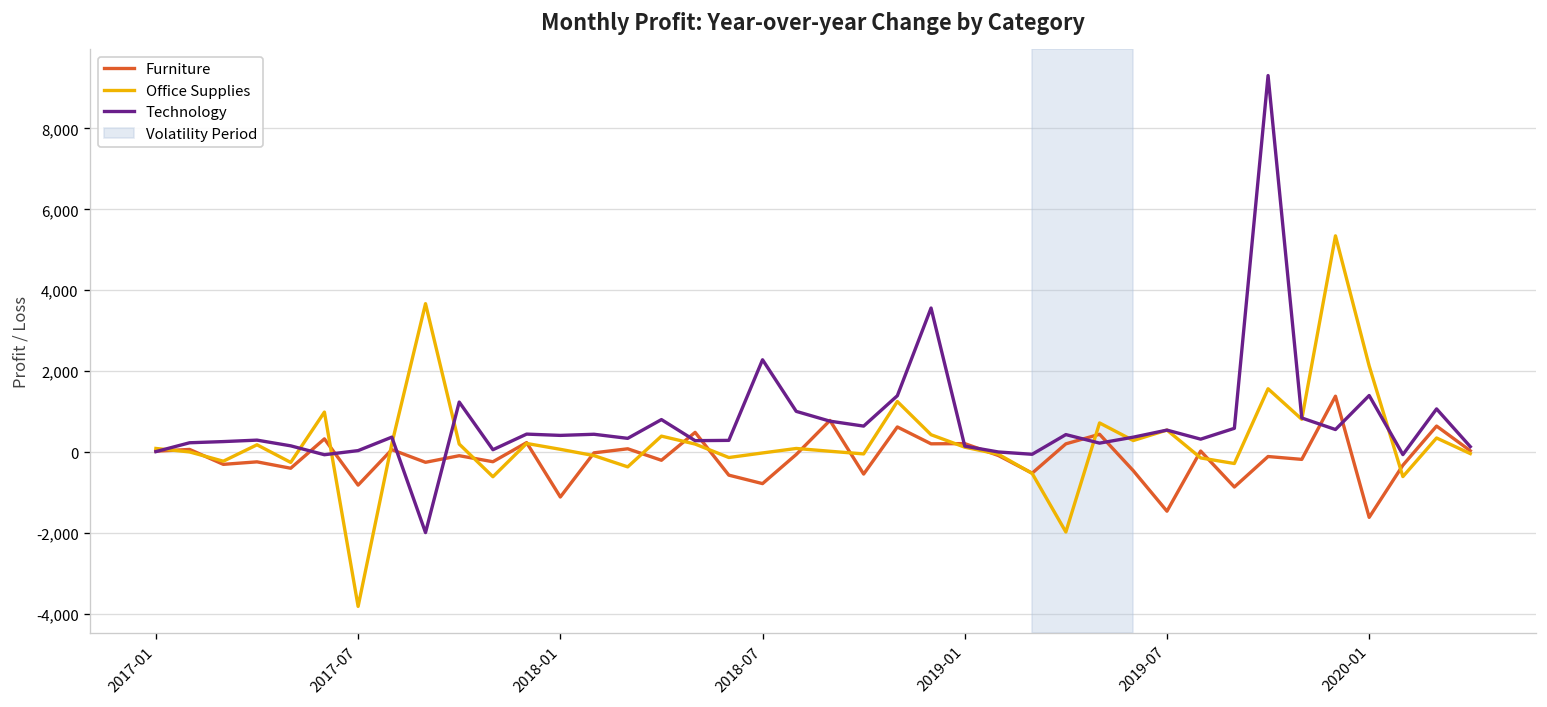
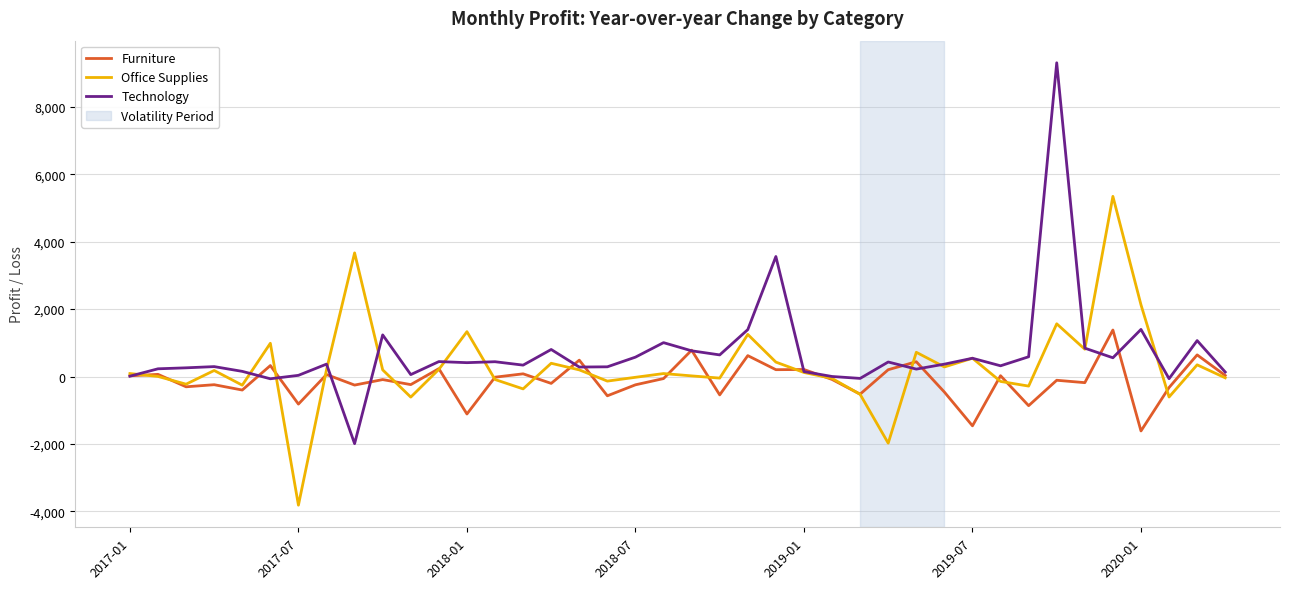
Office Supplies, 2018-01: 100 -> 1,300
Furniture, 2018-07: -800 -> -200
Technology, 2018-07: 2,300 -> 600
